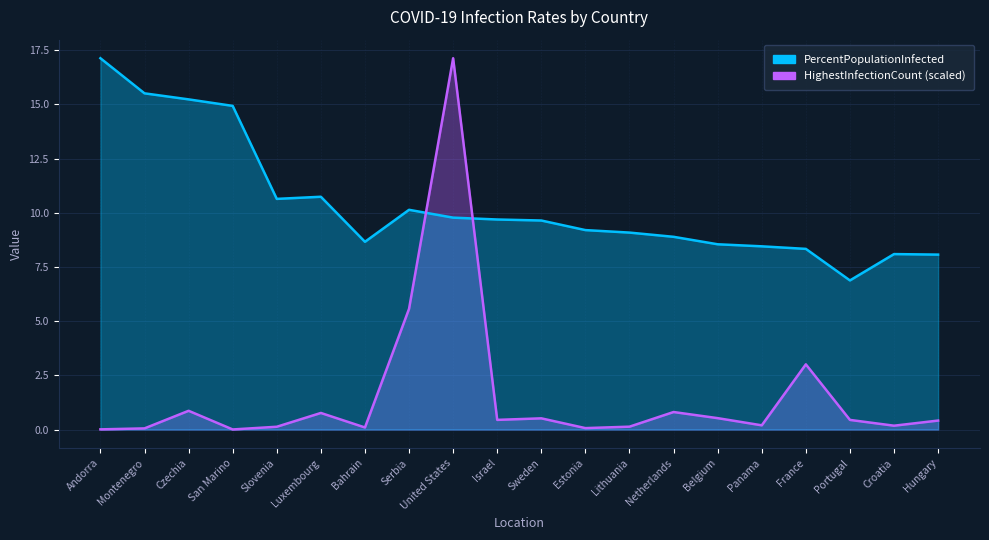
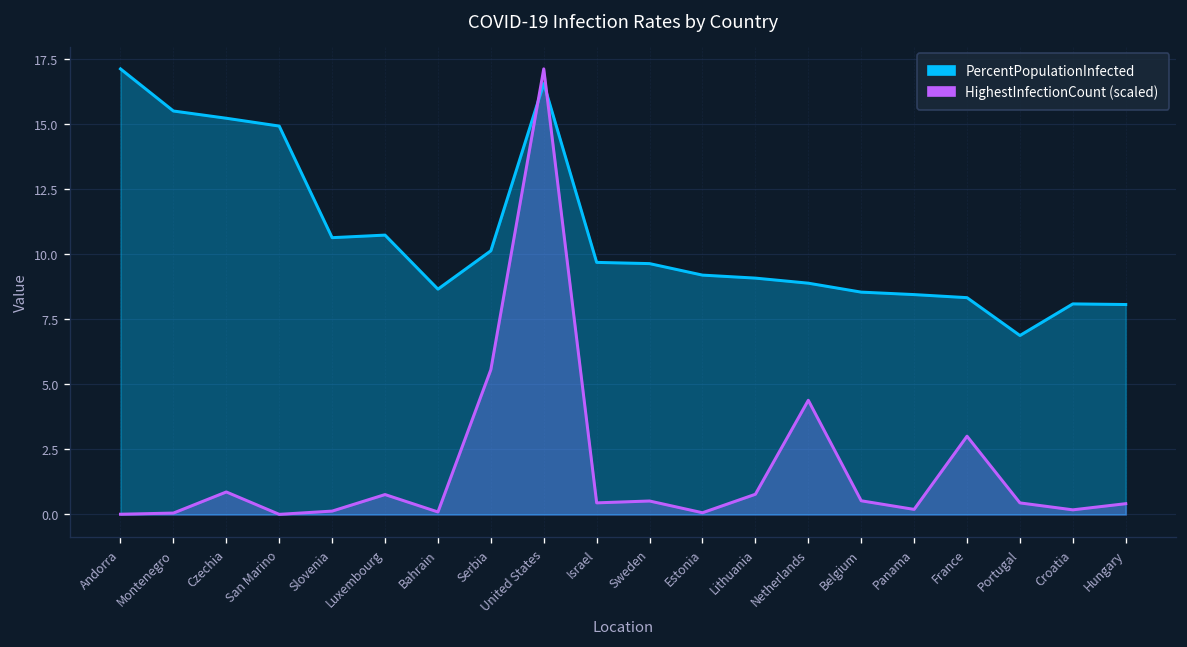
PercentPopulationInfected, United States: 9.8 -> 16.6
HighestInfectionCount (scaled), Lithuania: 0.1 -> 0.8
HighestInfectionCount (scaled), Netherlands: 0.8 -> 4.4
